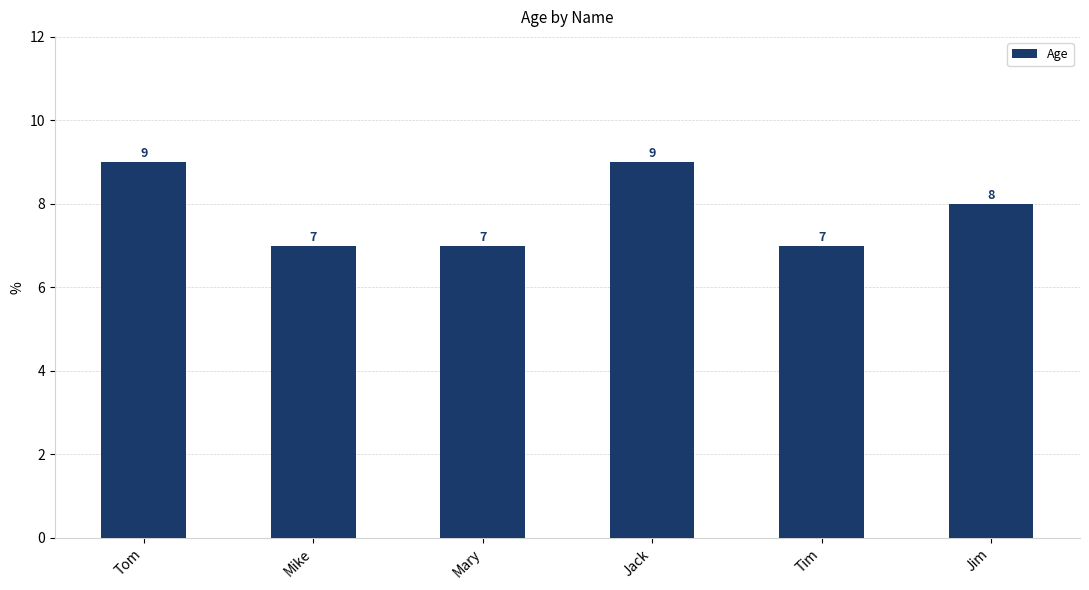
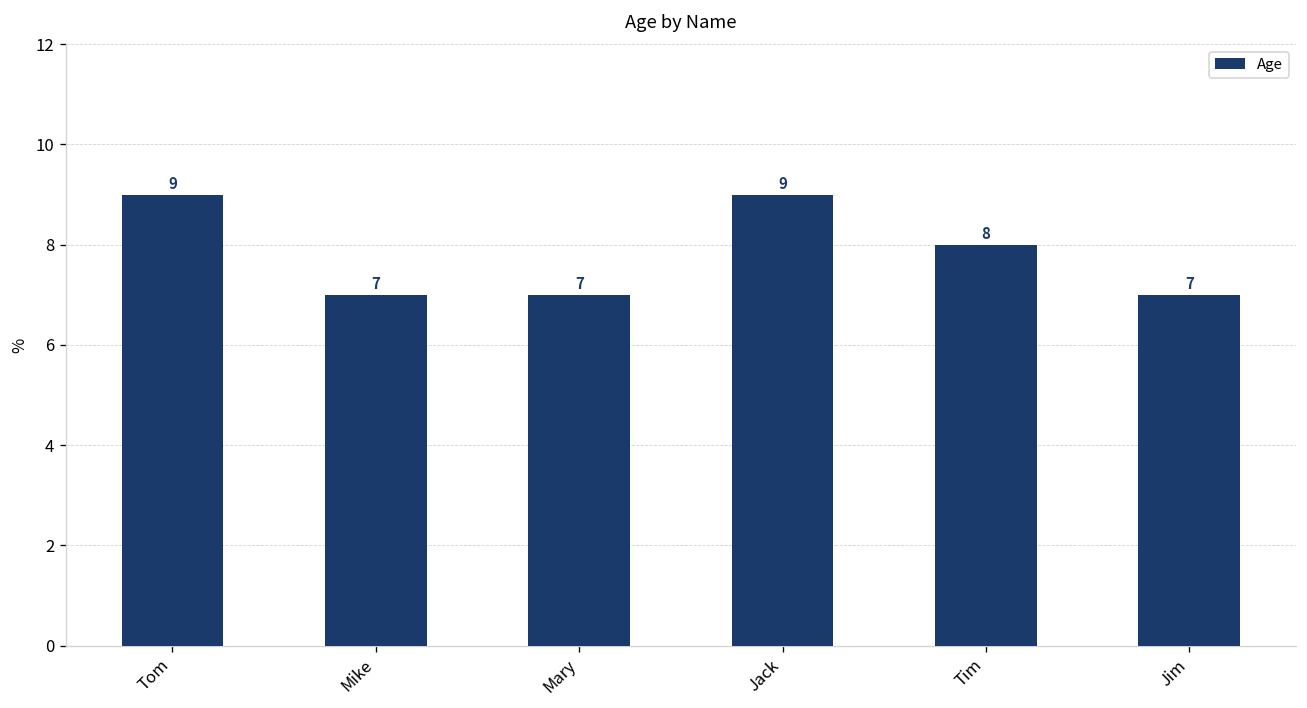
Tim: 7 -> 8
Jim: 8 -> 7
